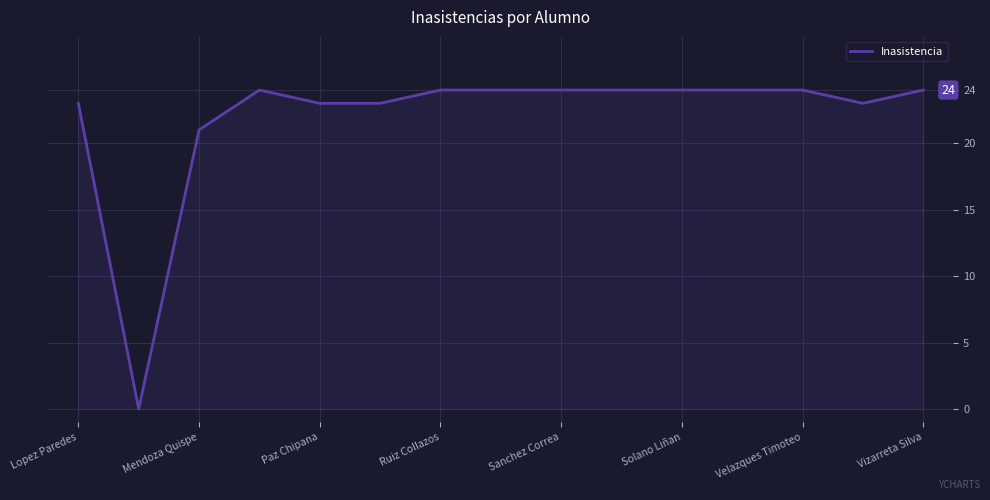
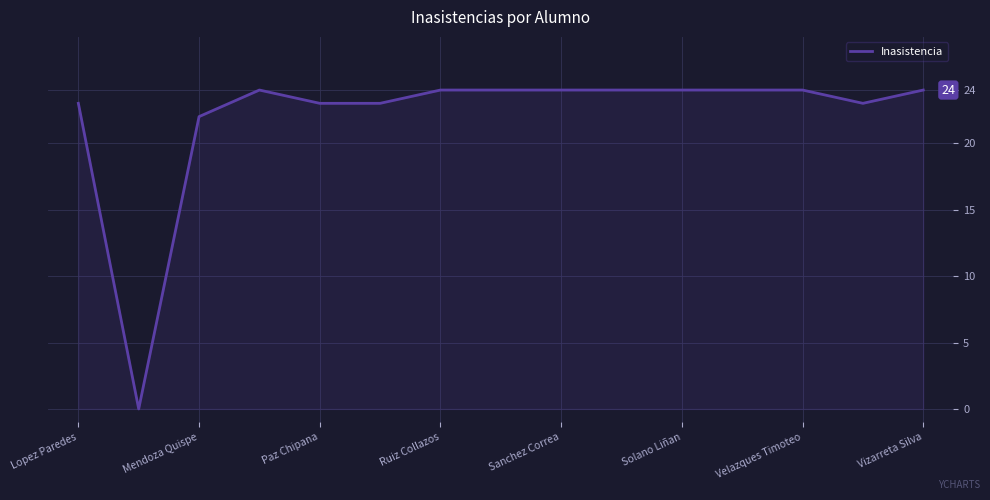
Mendoza Quispe: 21 -> 22
